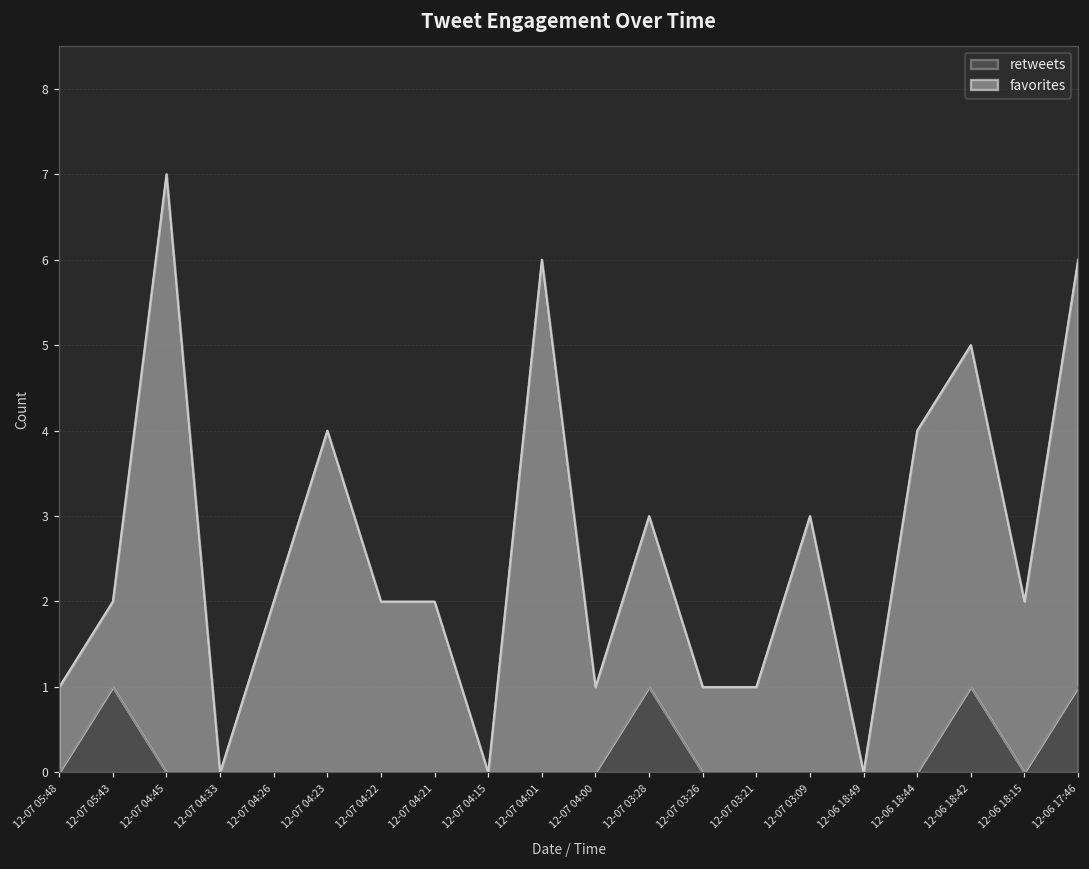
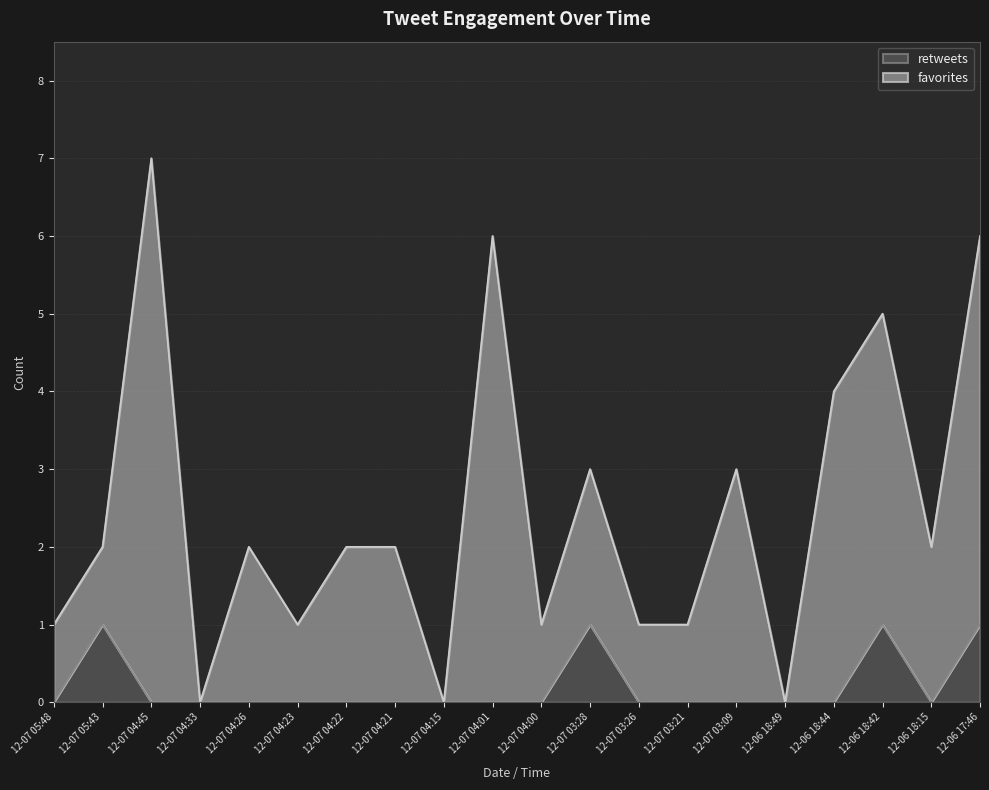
favorites, 12-07 04:23: 4 -> 1
